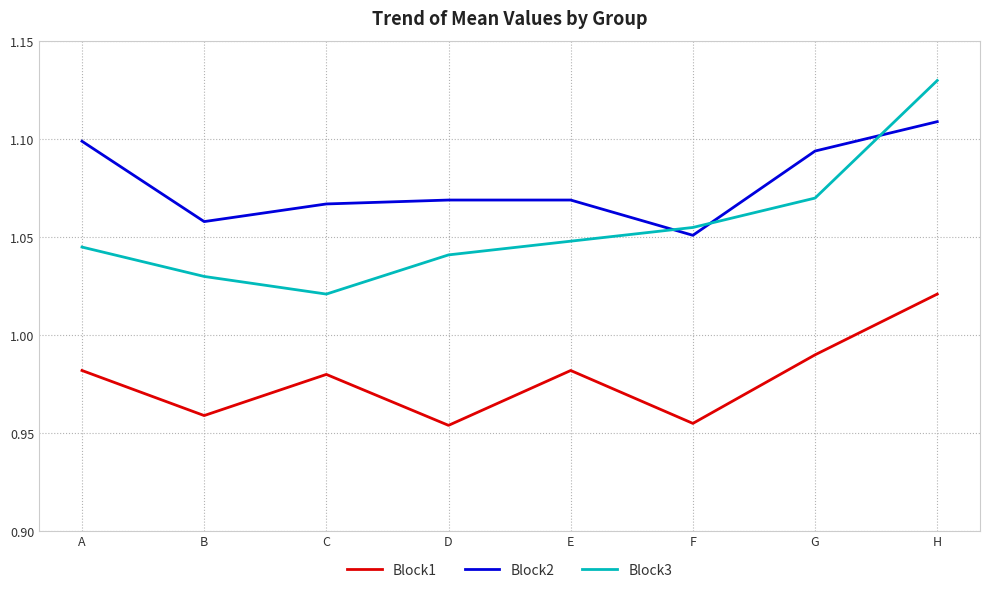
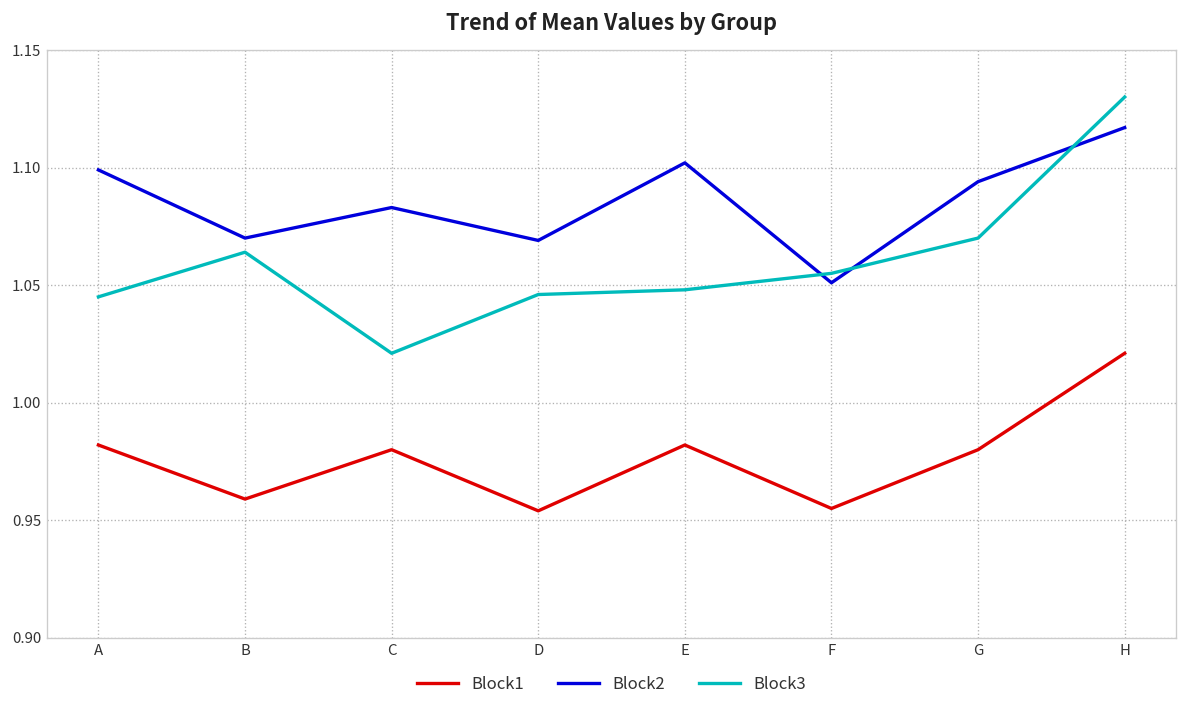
Block2, B: 1.058 -> 1.070
Block3, B: 1.030 -> 1.064
Block2, C: 1.067 -> 1.083
Block3, D: 1.041 -> 1.046
Block2, E: 1.069 -> 1.102
Block1, G: 0.99 -> 0.98
Block2, H: 1.109 -> 1.117
